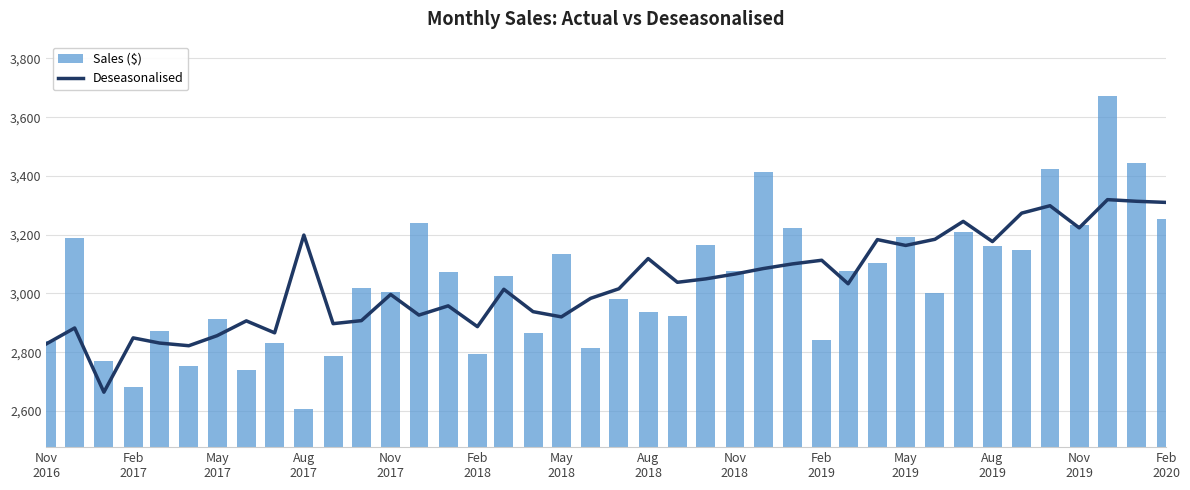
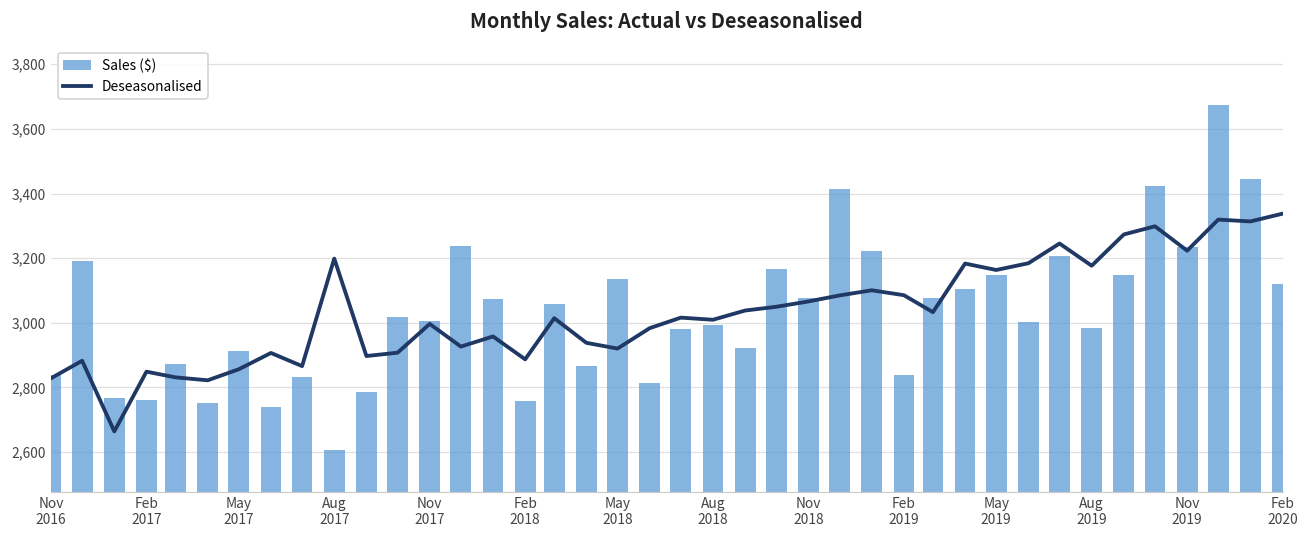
Sales ($), Feb 2017: 2,680 -> 2,760
Sales ($), Feb 2018: 2,790 -> 2,760
Deseasonalised, Aug 2018: 3,120 -> 3,010
Sales ($), Aug 2018: 2,940 -> 2,990
Deseasonalised, Feb 2019: 3,110 -> 3,090
Sales ($), May 2019: 3,190 -> 3,150
Sales ($), Aug 2019: 3,160 -> 2,980
Deseasonalised, Feb 2020: 3,310 -> 3,340
Sales ($), Feb 2020: 3,250 -> 3,120
